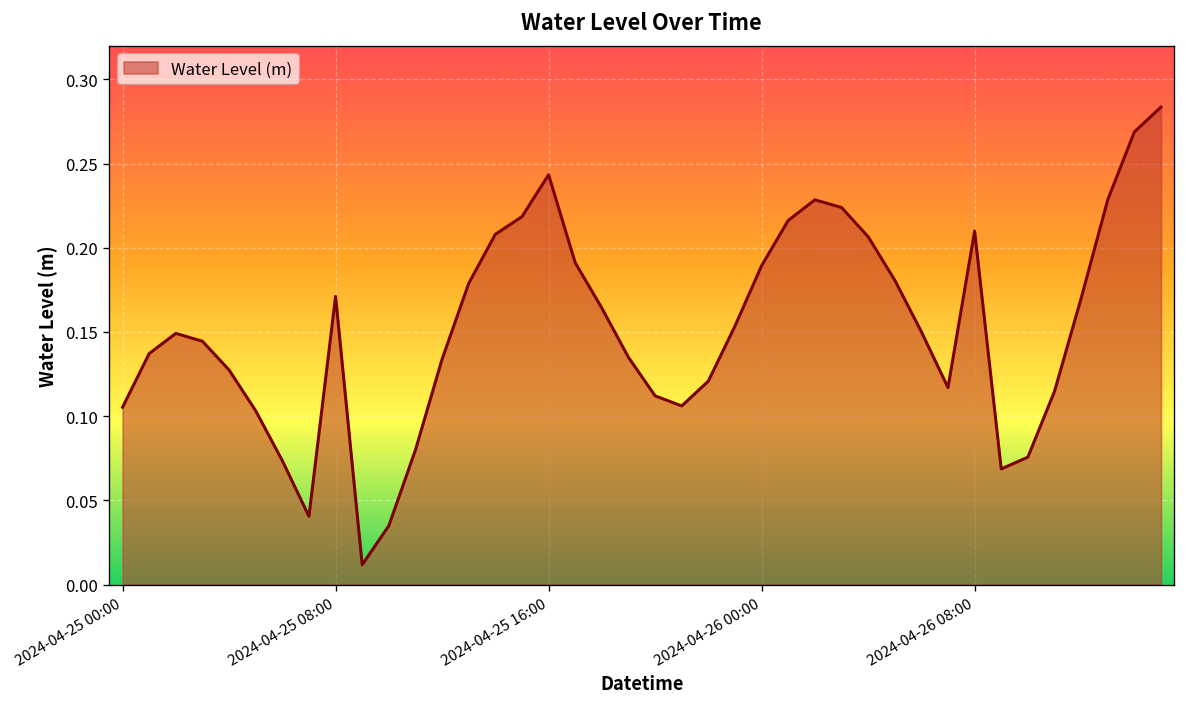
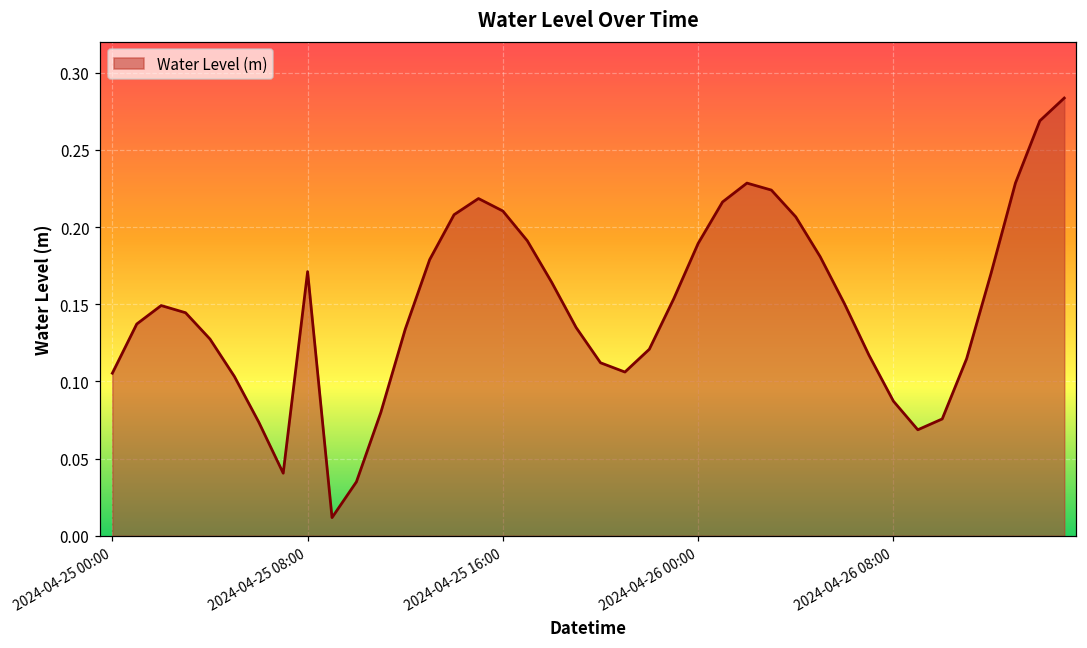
2024-04-25 16:00: 0.243 -> 0.210
2024-04-26 08:00: 0.210 -> 0.087
